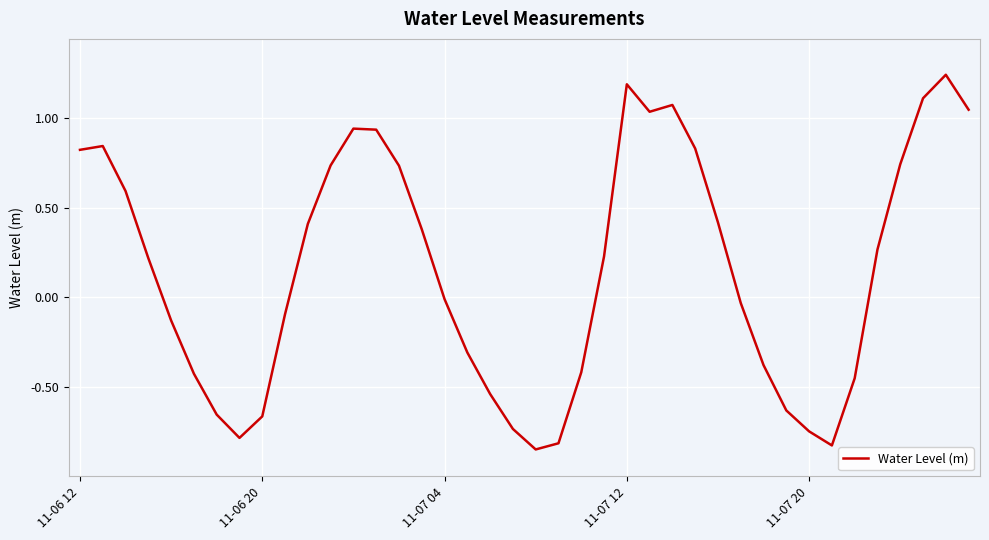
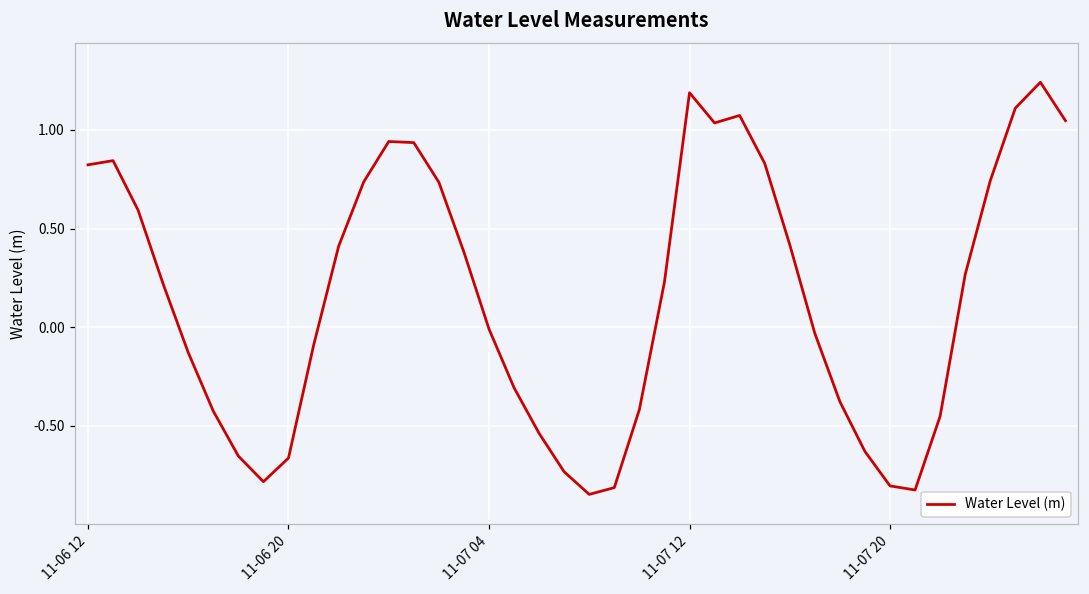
11-07 20: -0.75 -> -0.80
